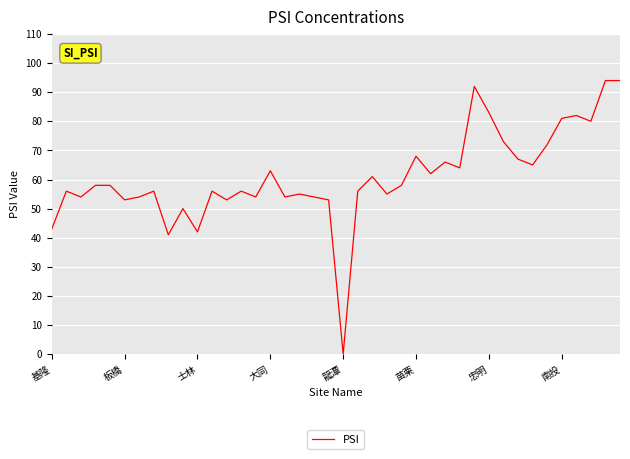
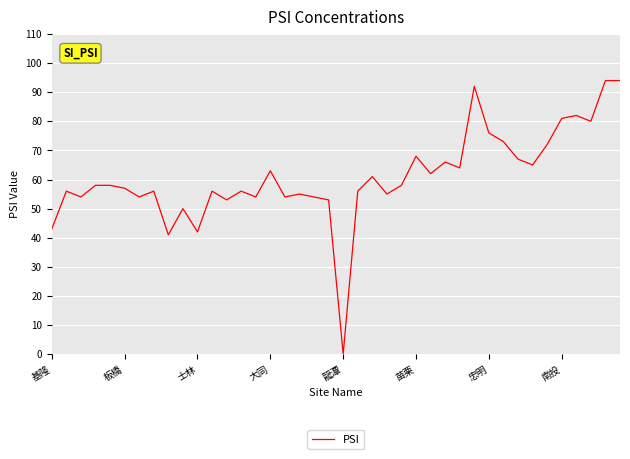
板橋: 53 -> 57
忠明: 83 -> 76
